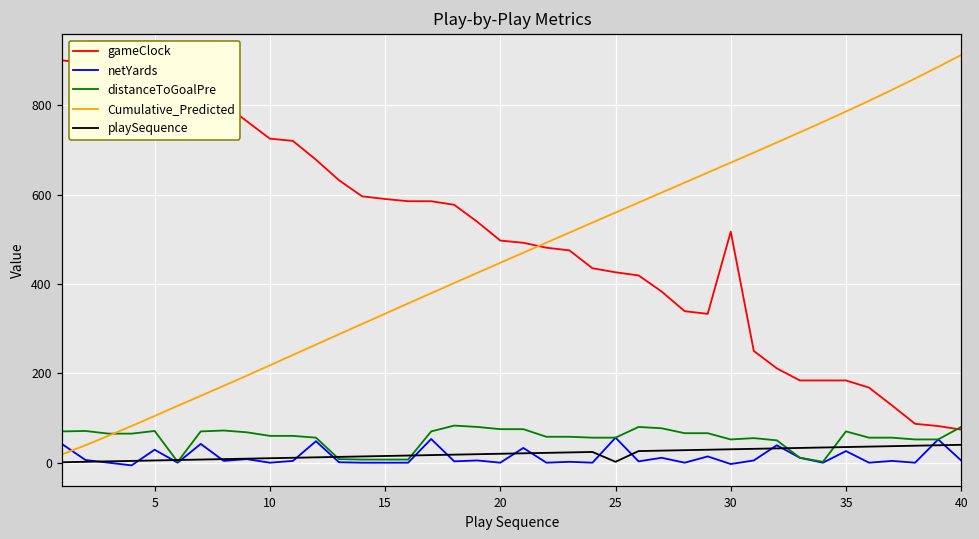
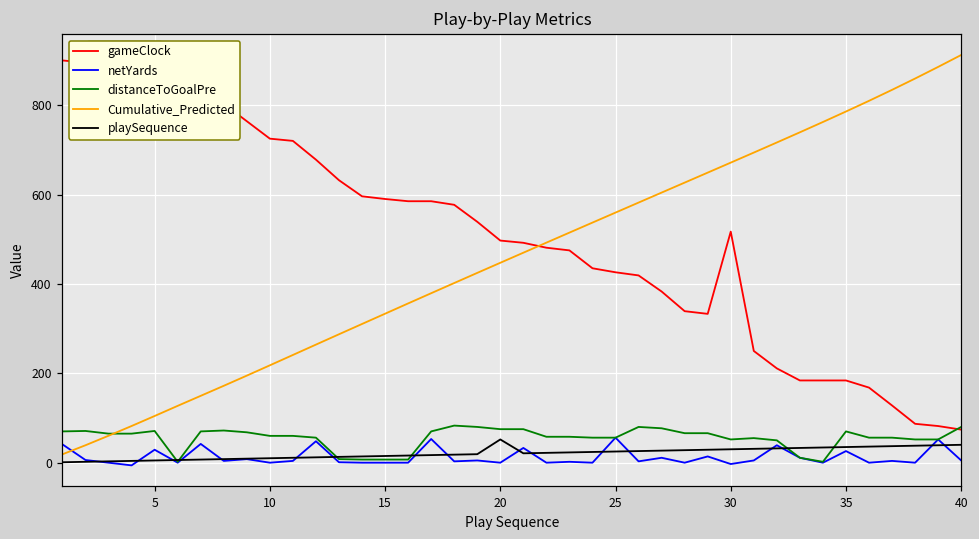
playSequence, 20: 20 -> 50
playSequence, 25: 0 -> 30
